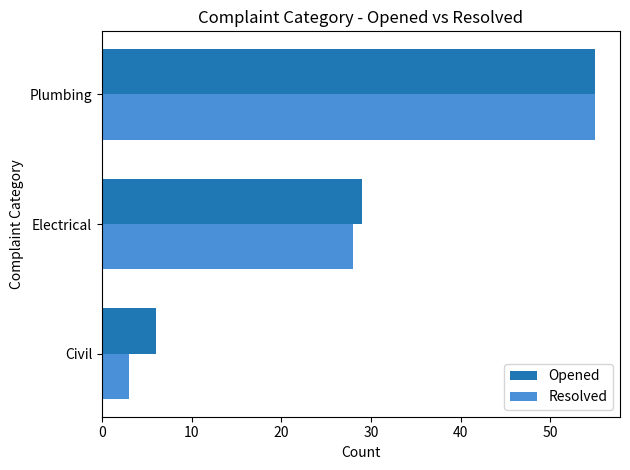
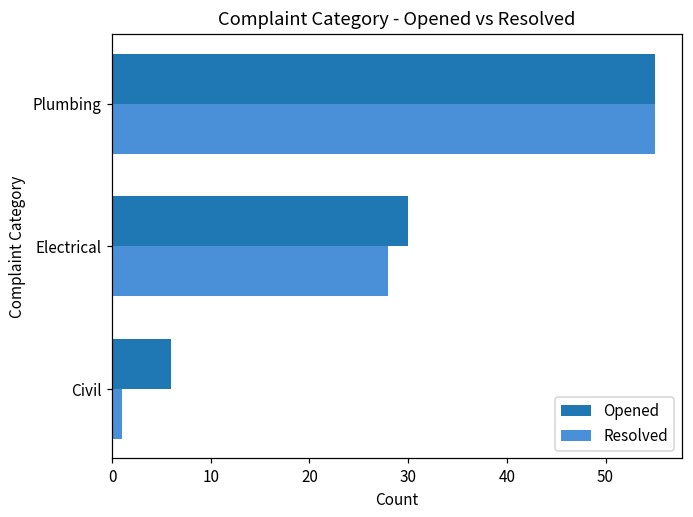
Opened, Electrical: 29 -> 30
Resolved, Civil: 3 -> 1
